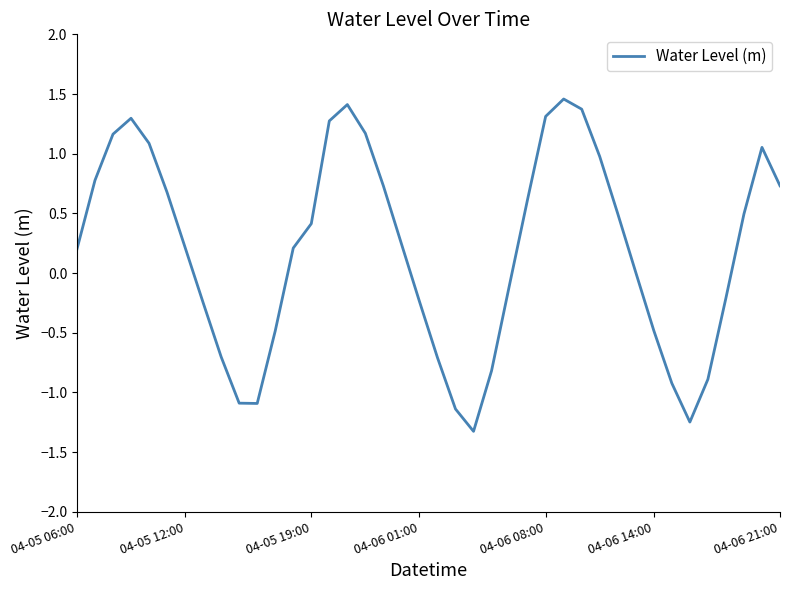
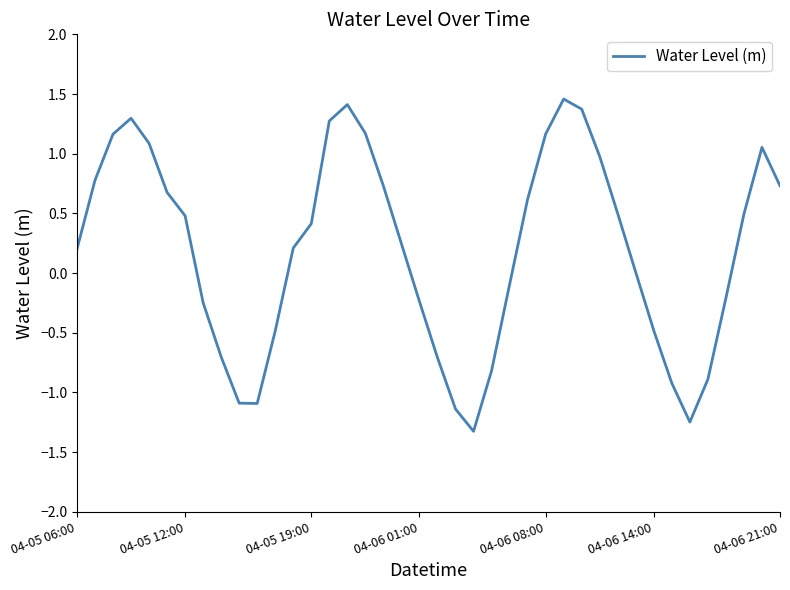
04-05 12:00: 0.21 -> 0.48
04-06 08:00: 1.31 -> 1.16
